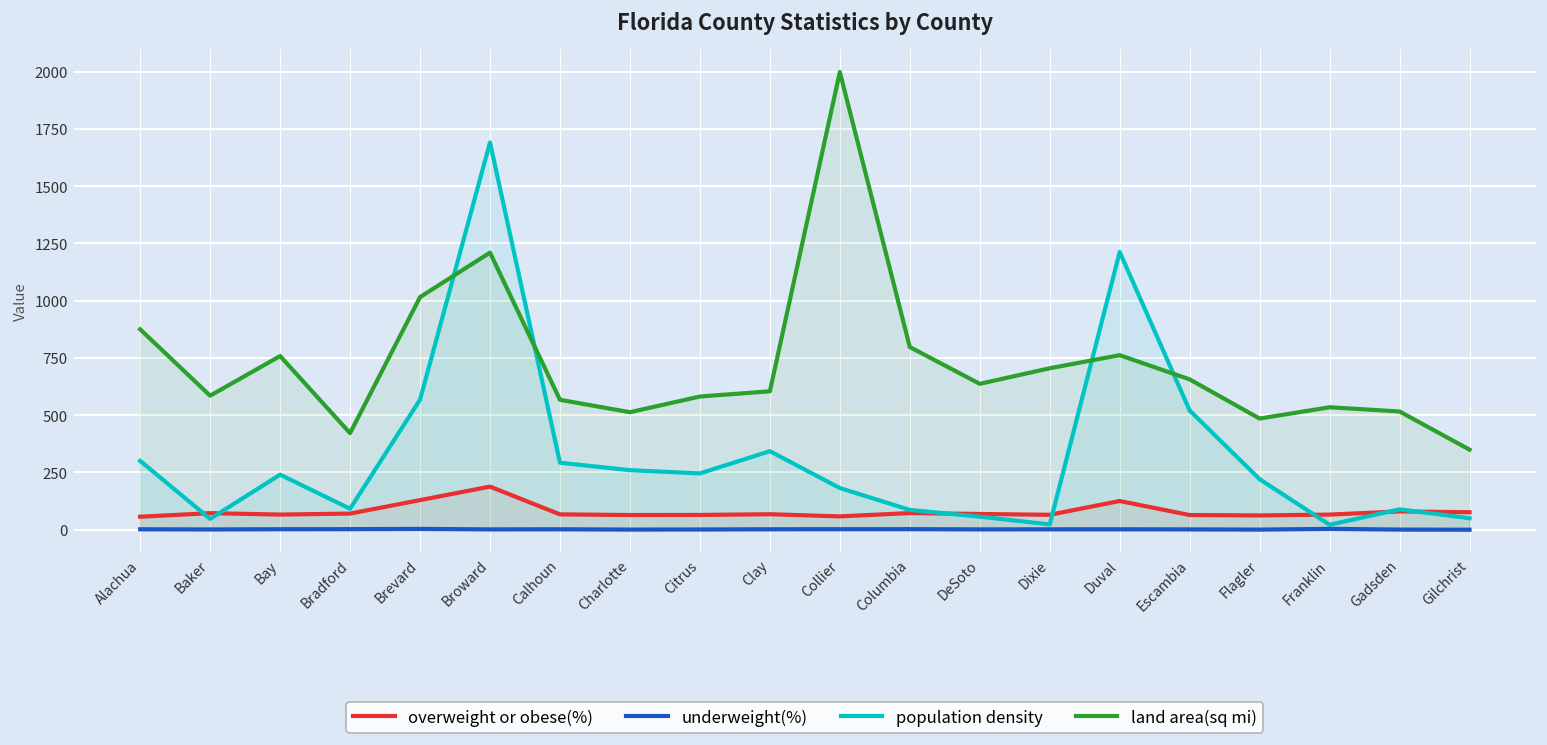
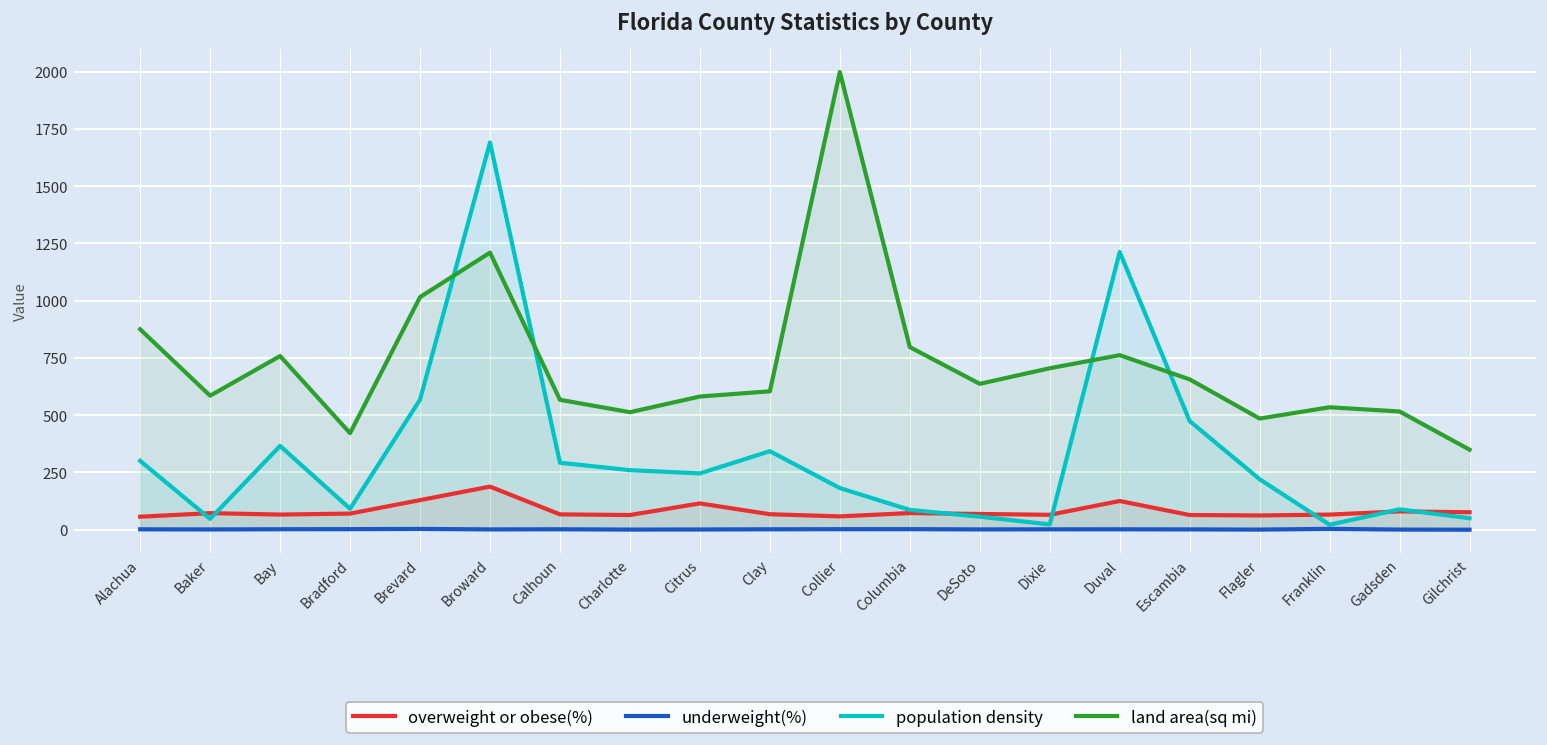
population density, Bay: 240 -> 370
overweight or obese(%), Citrus: 60 -> 120
population density, Escambia: 520 -> 470
